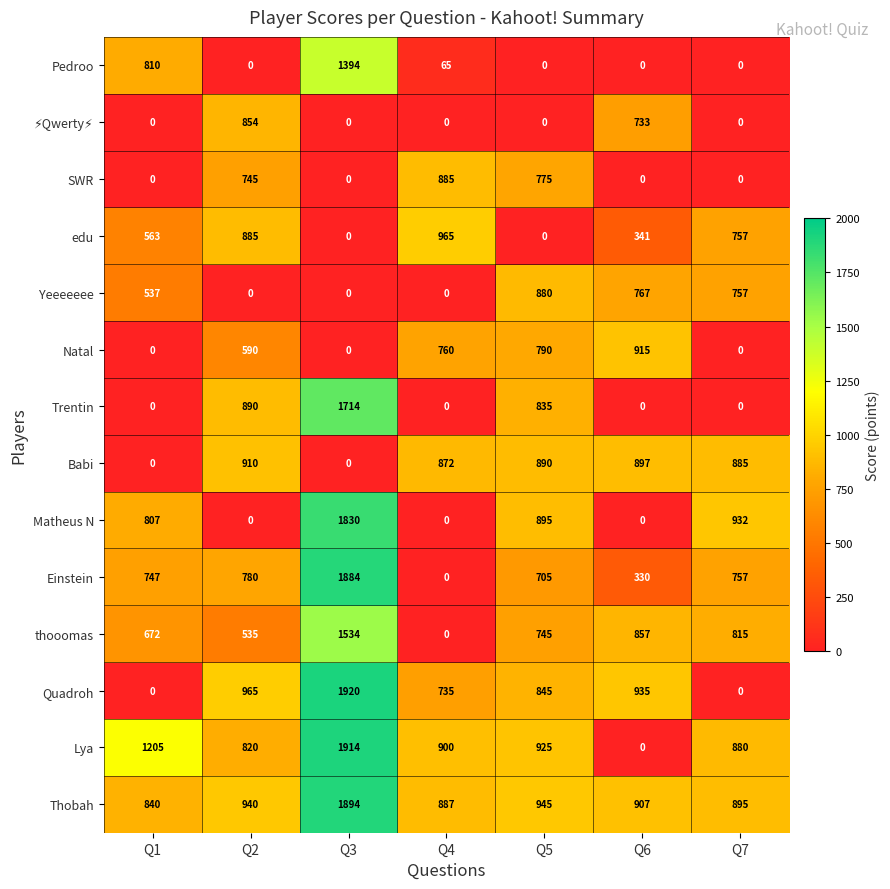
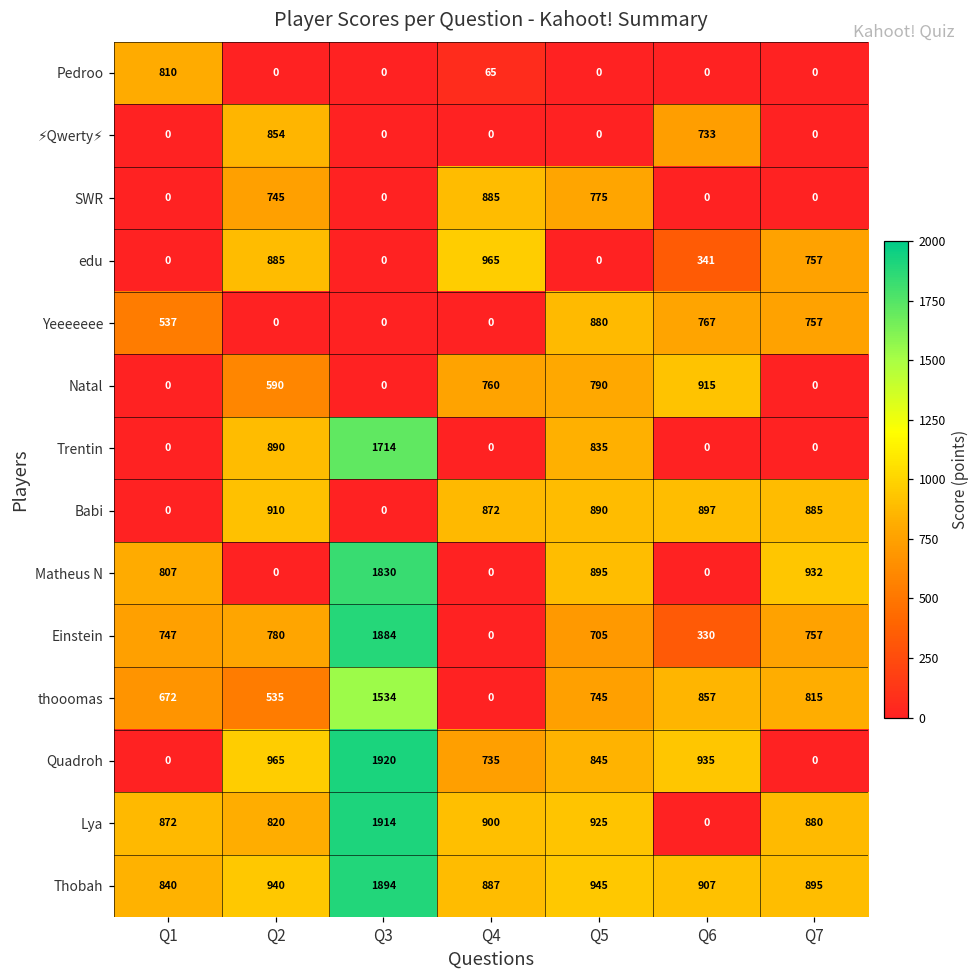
Pedroo, Q3: 1394 -> 0
edu, Q1: 563 -> 0
Lya, Q1: 1205 -> 872
